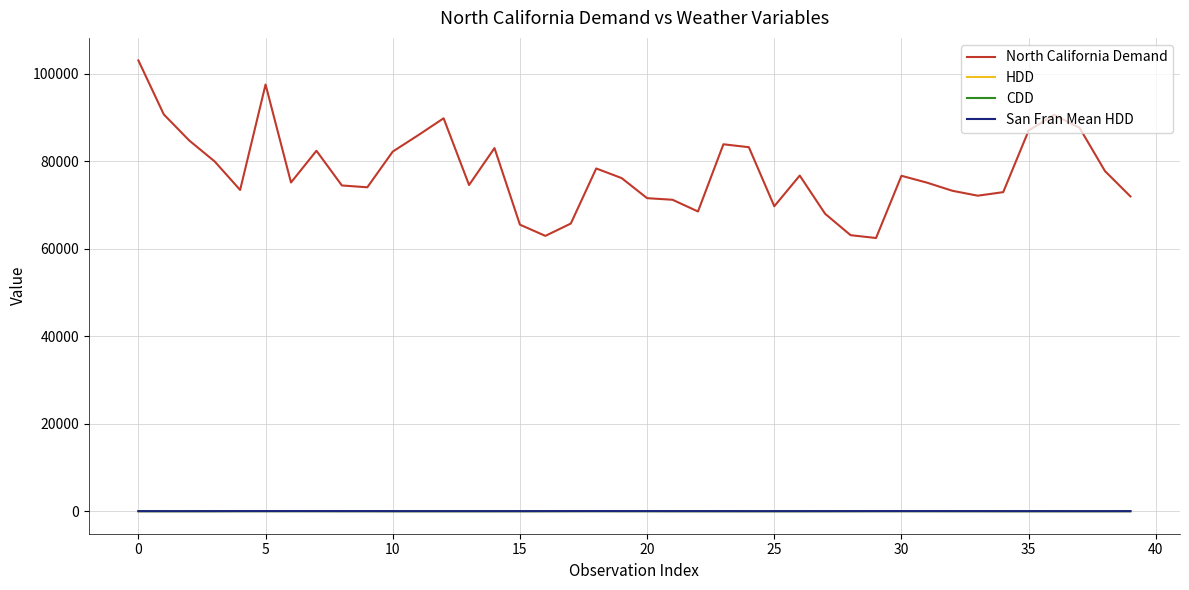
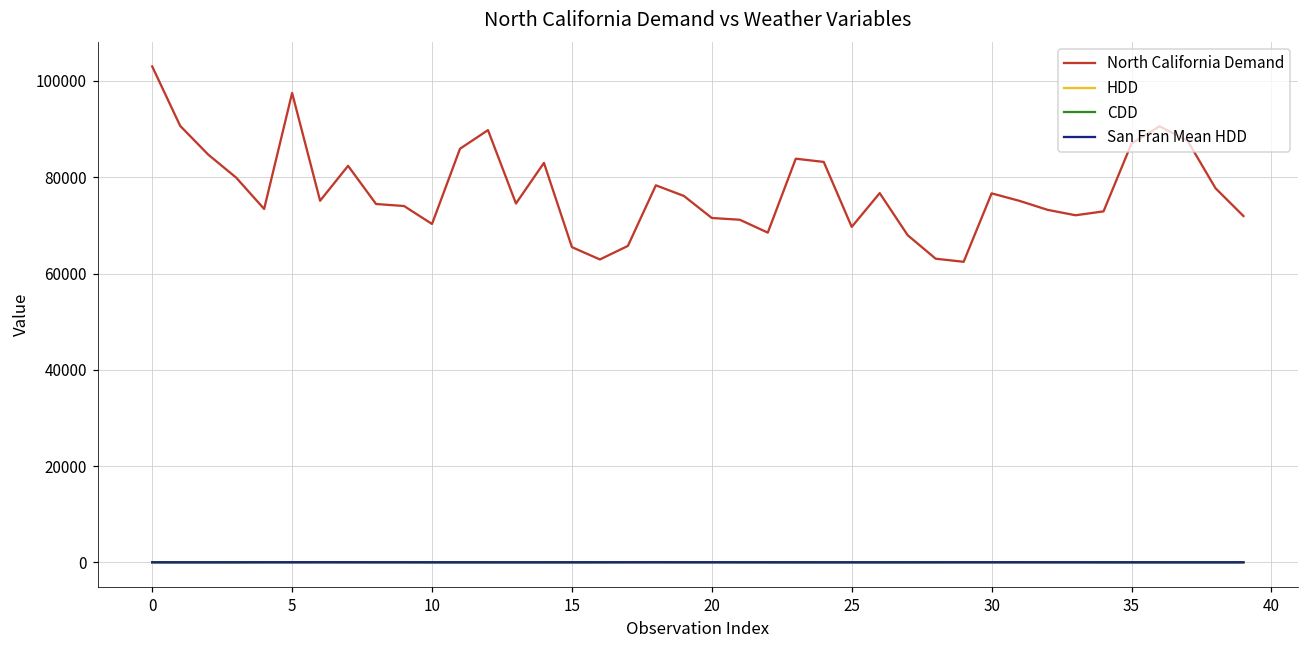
North California Demand, 10: 82000 -> 70000
